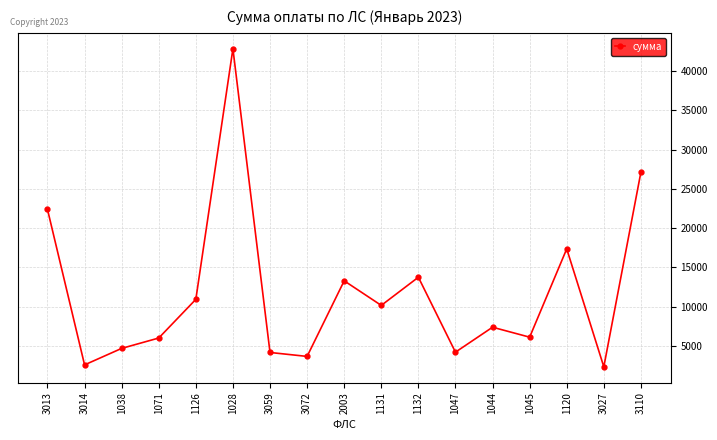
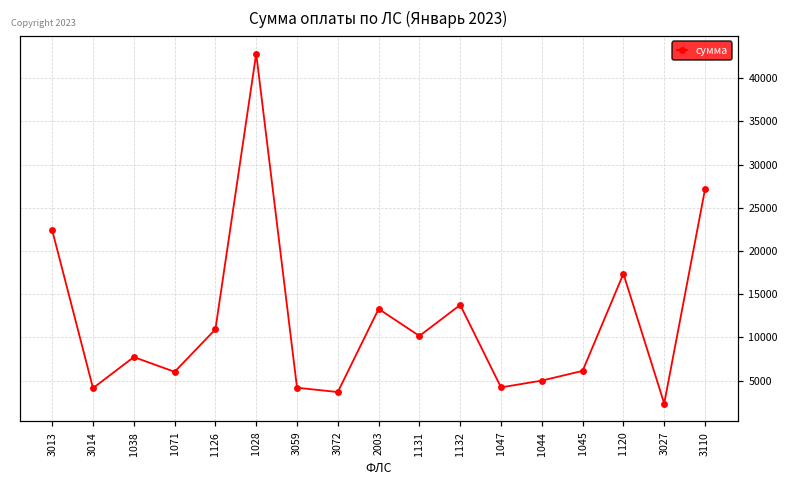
3014: 3000 -> 4000
1038: 5000 -> 8000
1044: 7000 -> 5000
